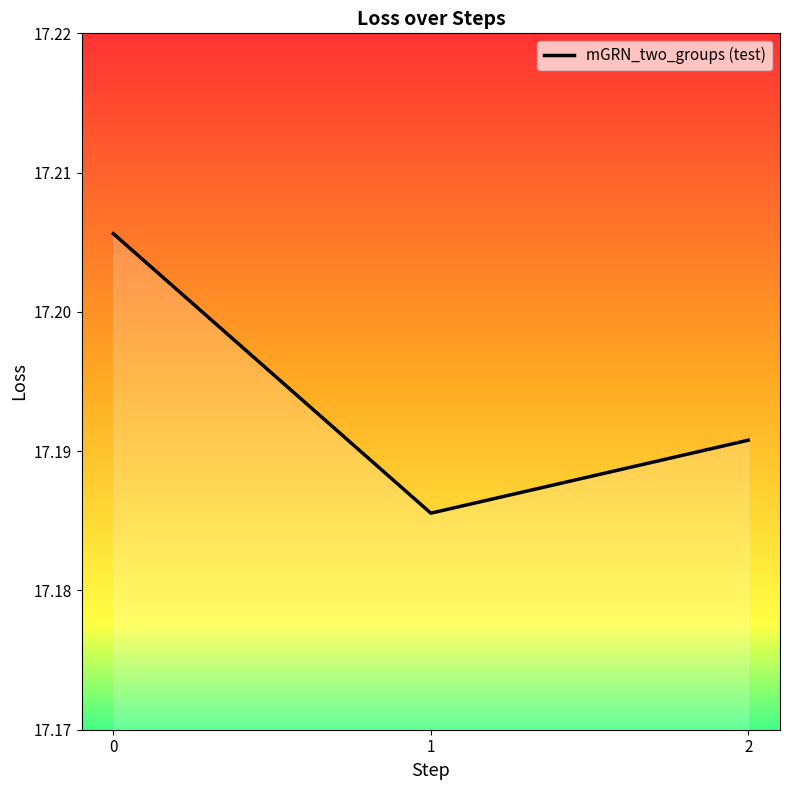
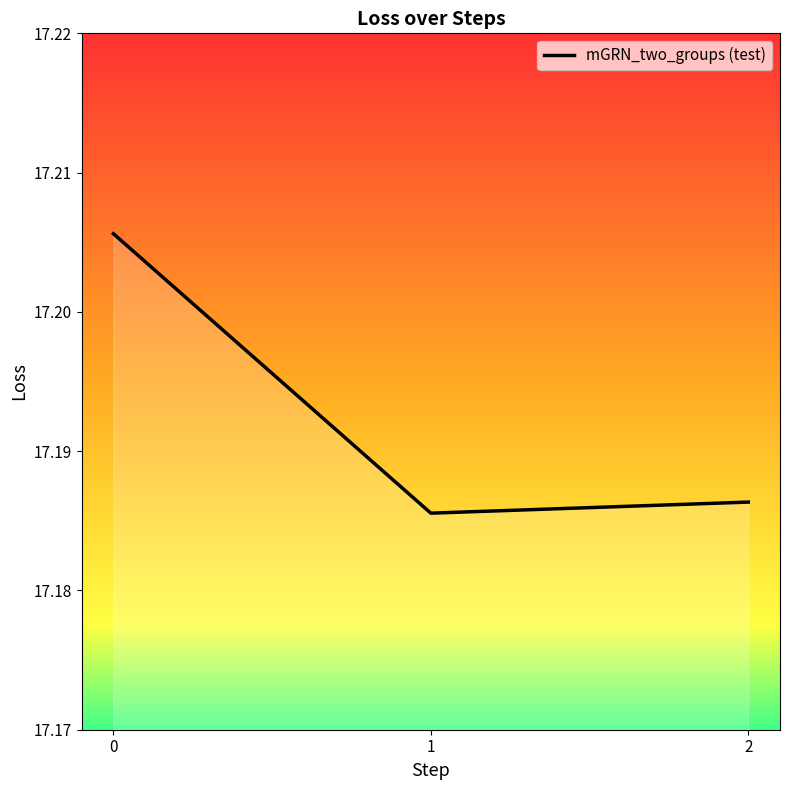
2: 17.1908 -> 17.1863
